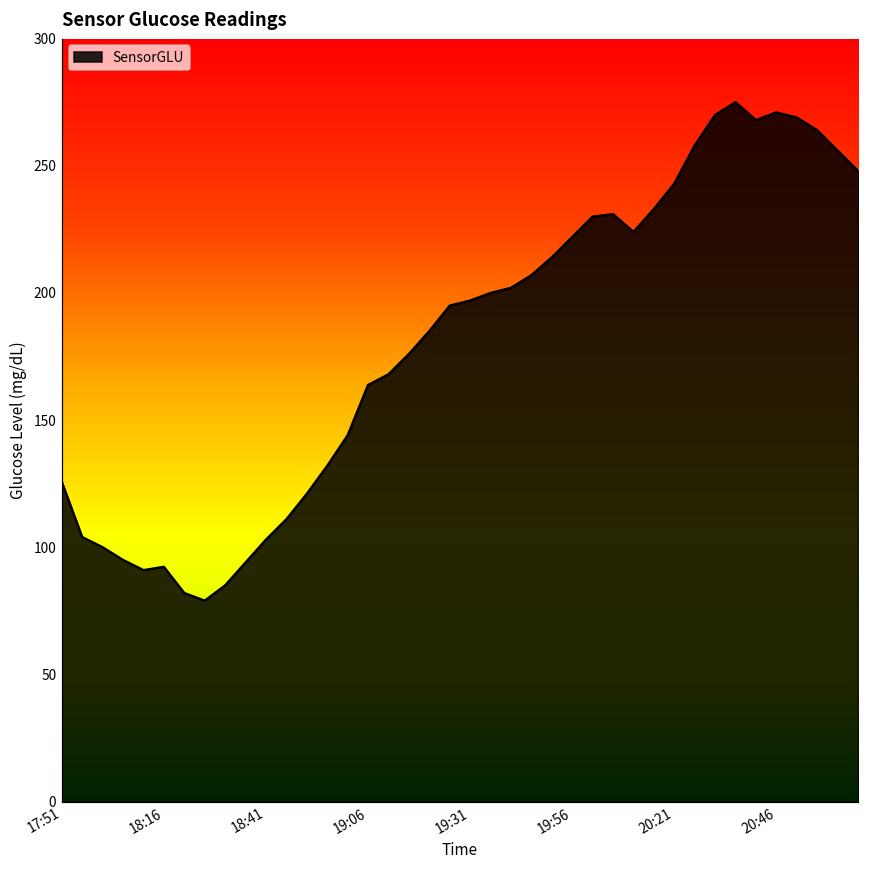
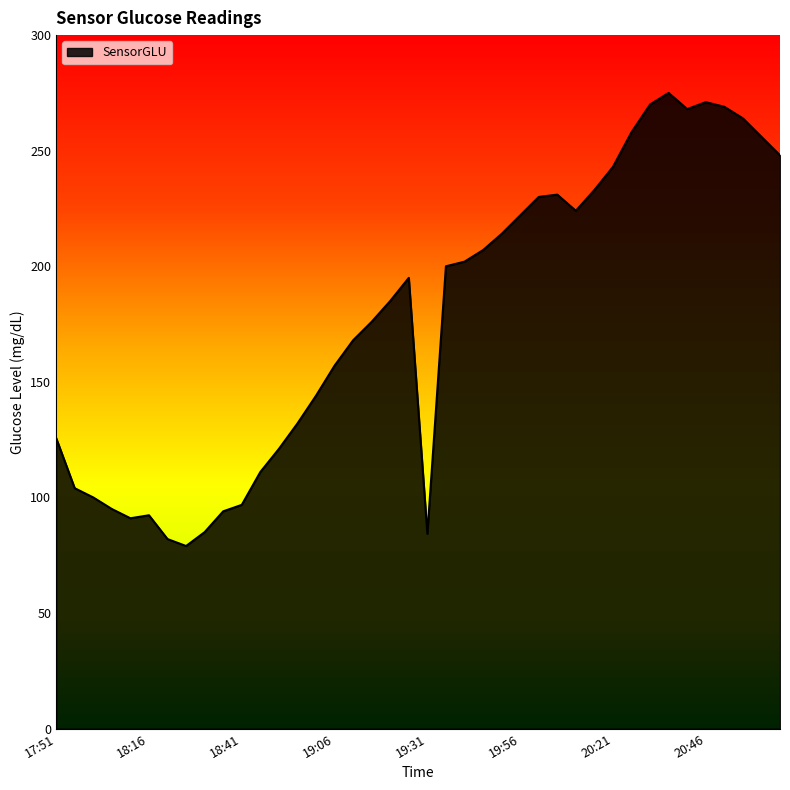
18:41: 103 -> 97
19:06: 164 -> 157
19:31: 197 -> 84
